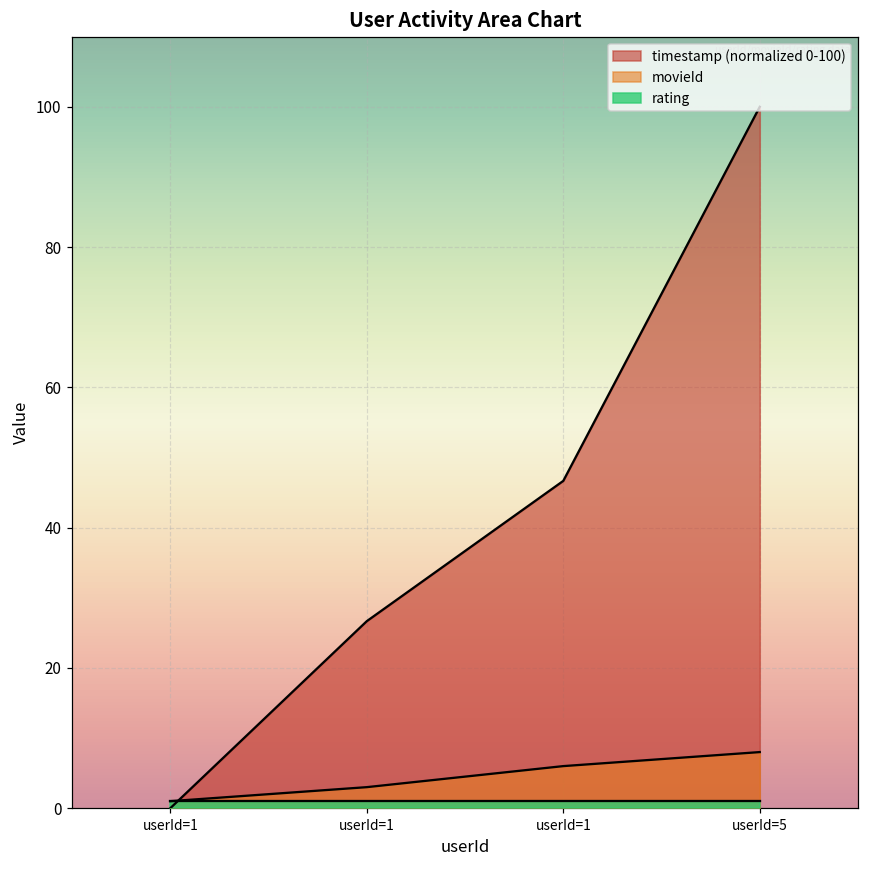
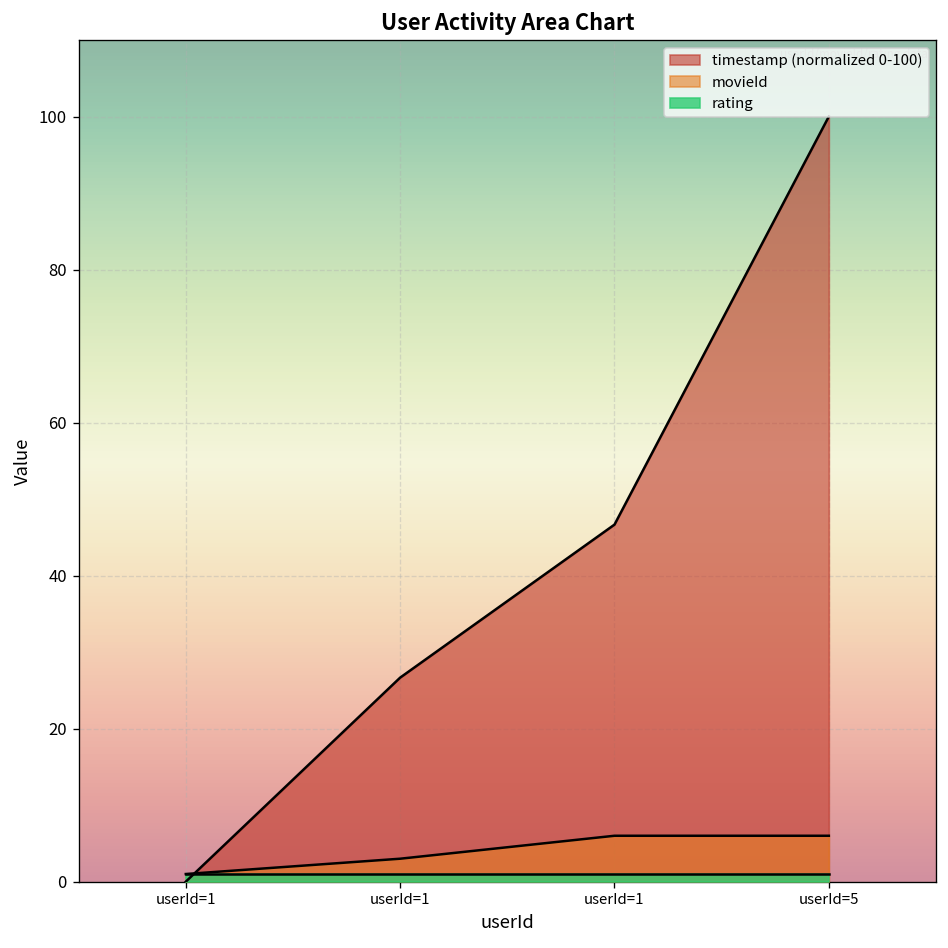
movieId, userId=5: 8 -> 6
